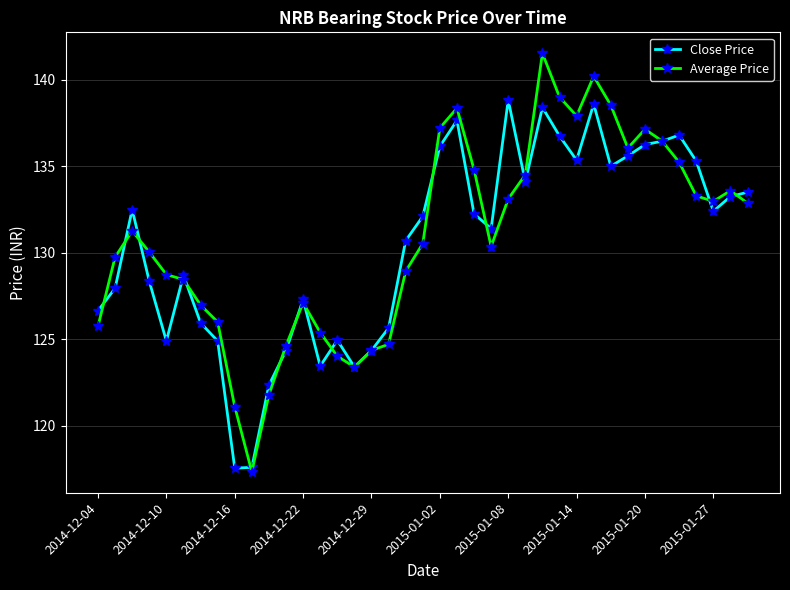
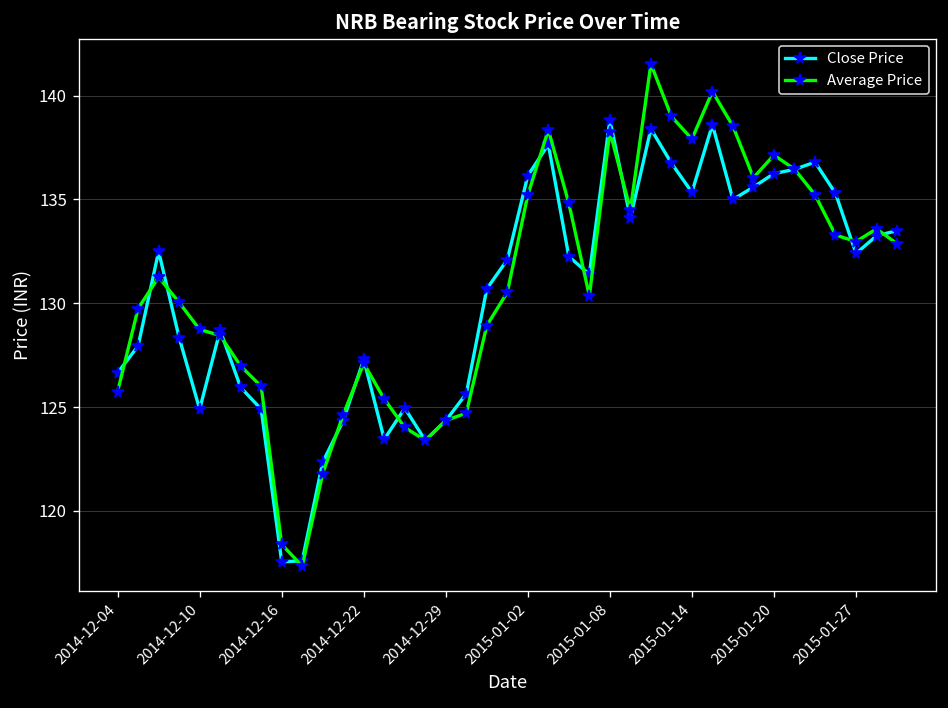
Average Price, 2014-12-16: 121.1 -> 118.4
Average Price, 2015-01-02: 137.2 -> 135.2
Average Price, 2015-01-08: 133.1 -> 138.3
